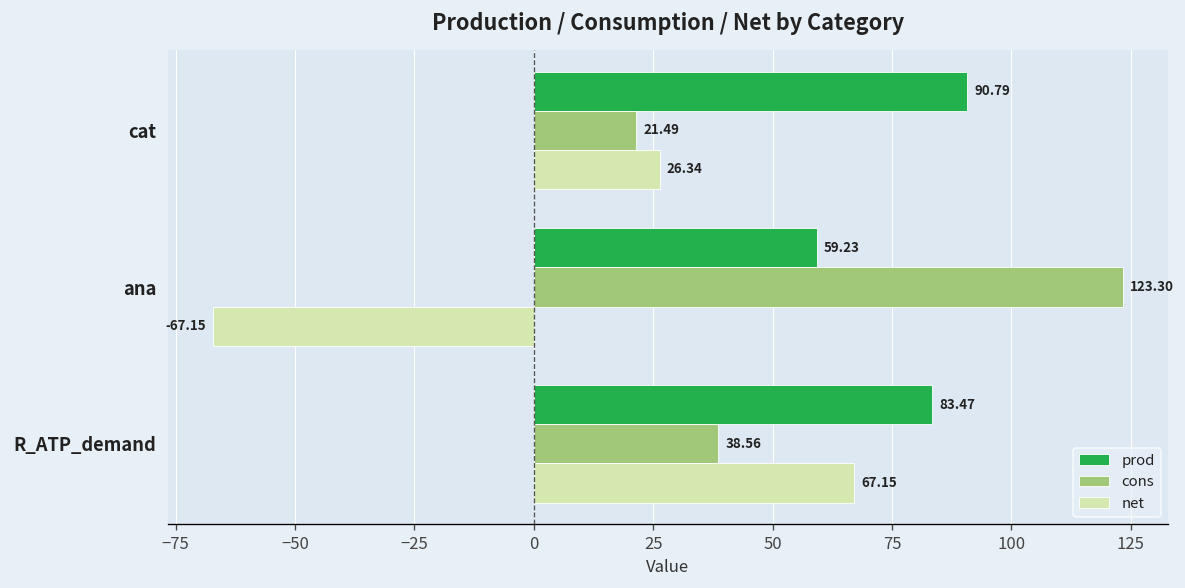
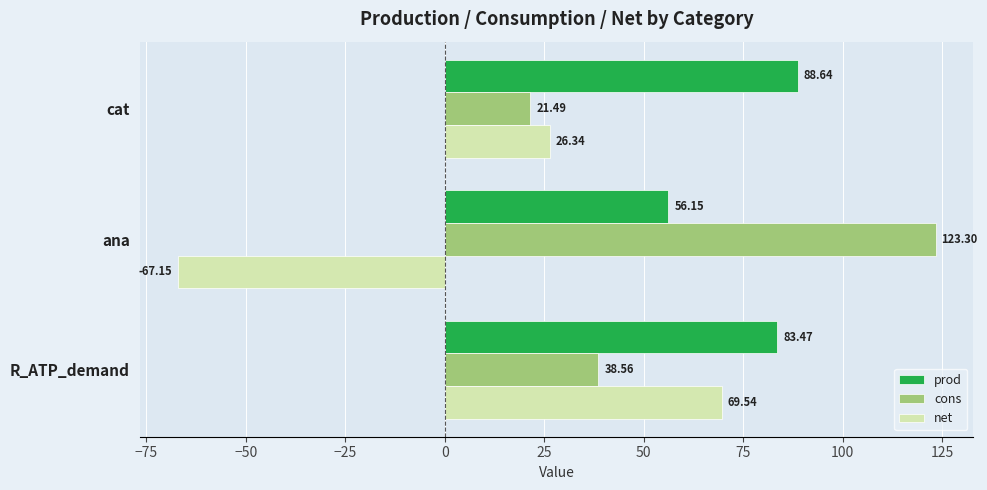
prod, cat: 90.79 -> 88.64
prod, ana: 59.23 -> 56.15
net, R_ATP_demand: 67.15 -> 69.54
